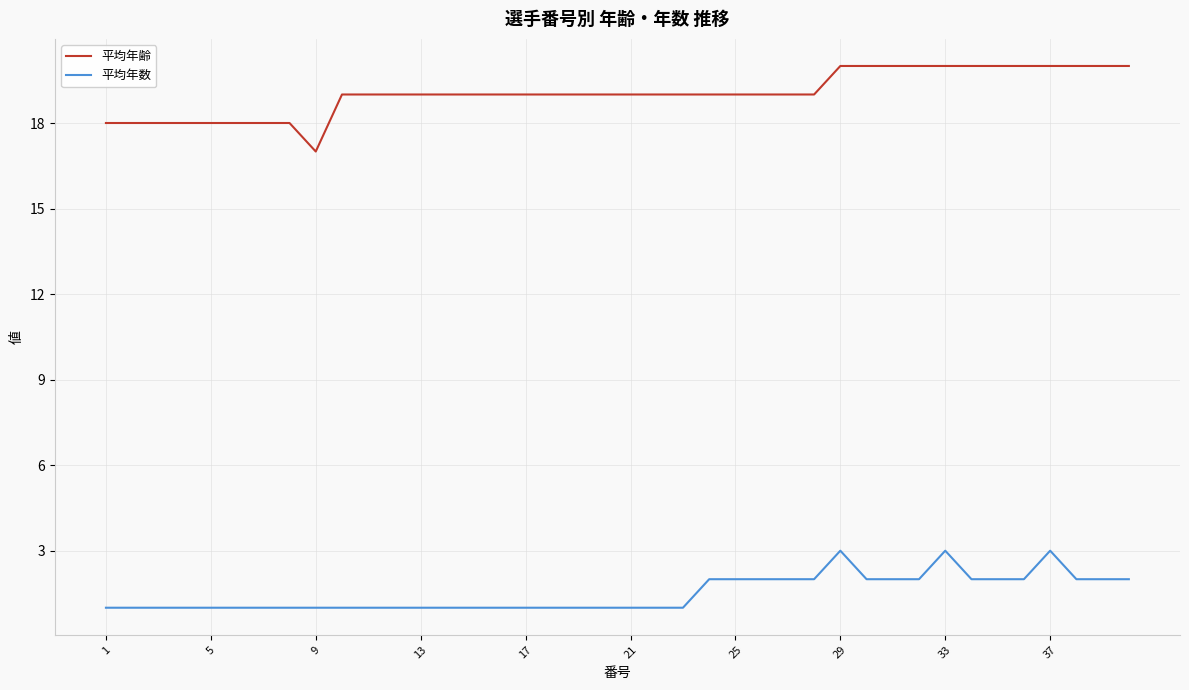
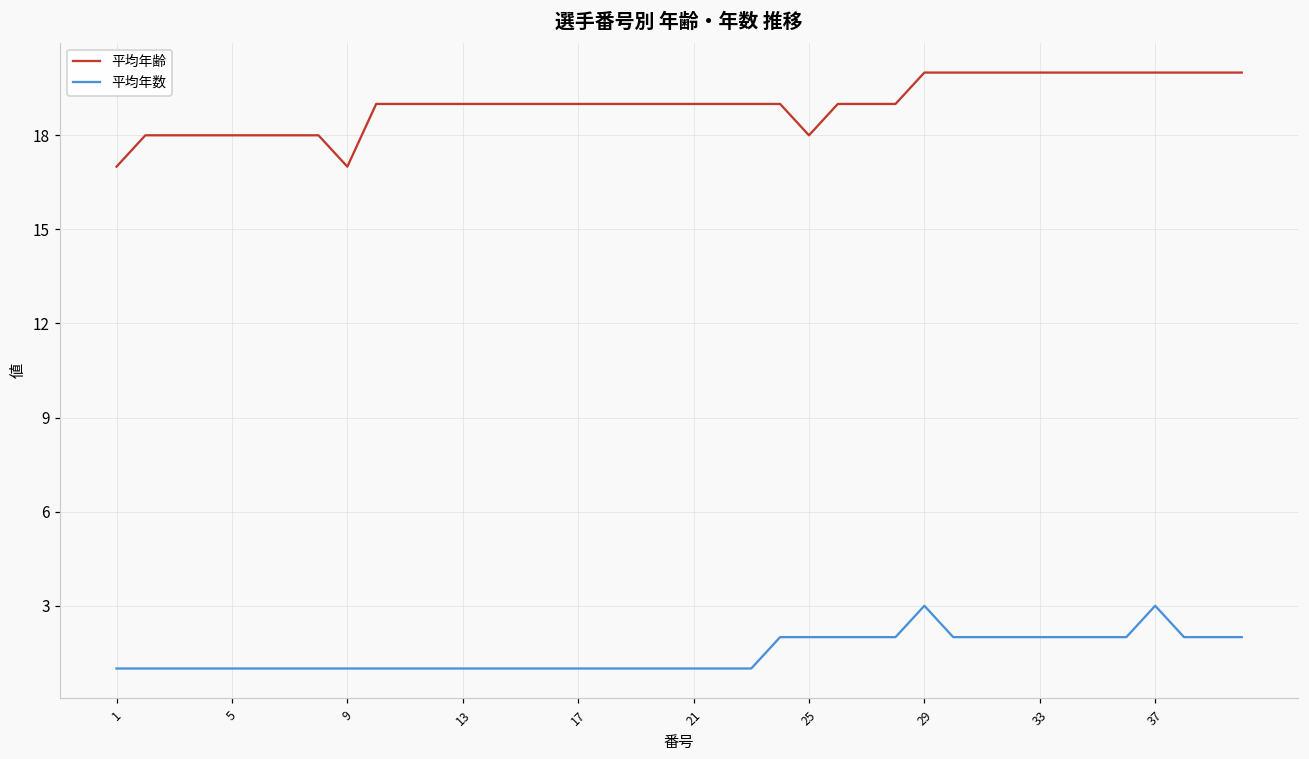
平均年齢, 1: 18 -> 17
平均年齢, 25: 19 -> 18
平均年数, 33: 3 -> 2
